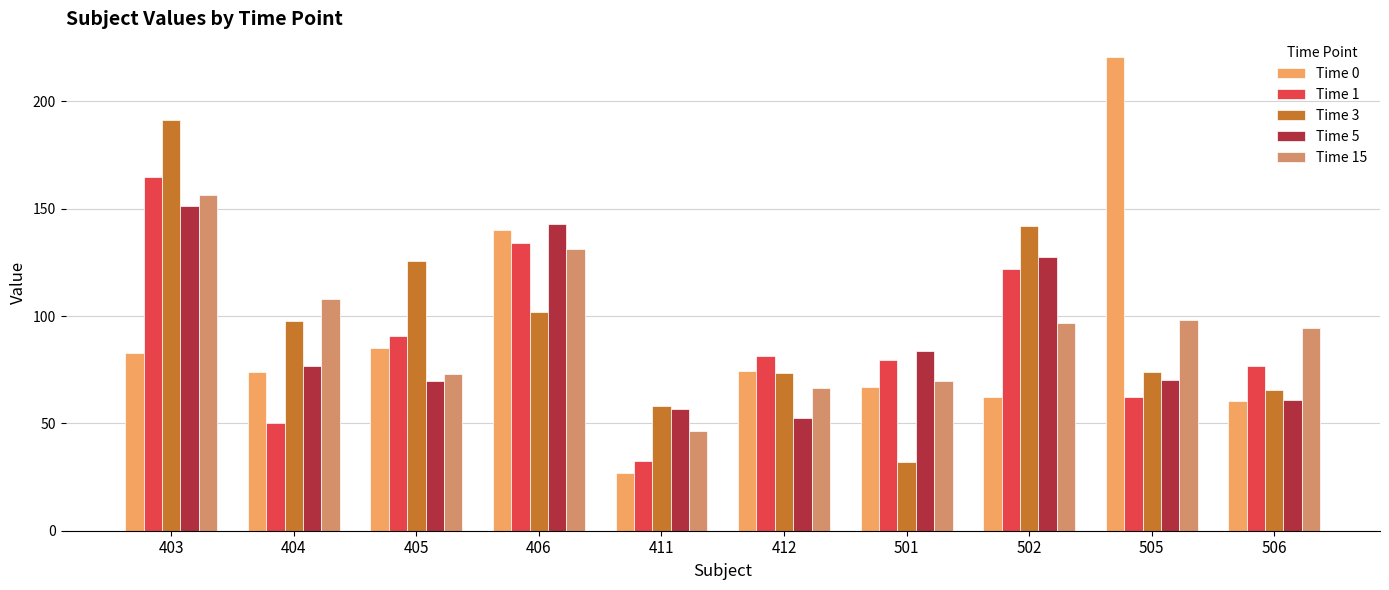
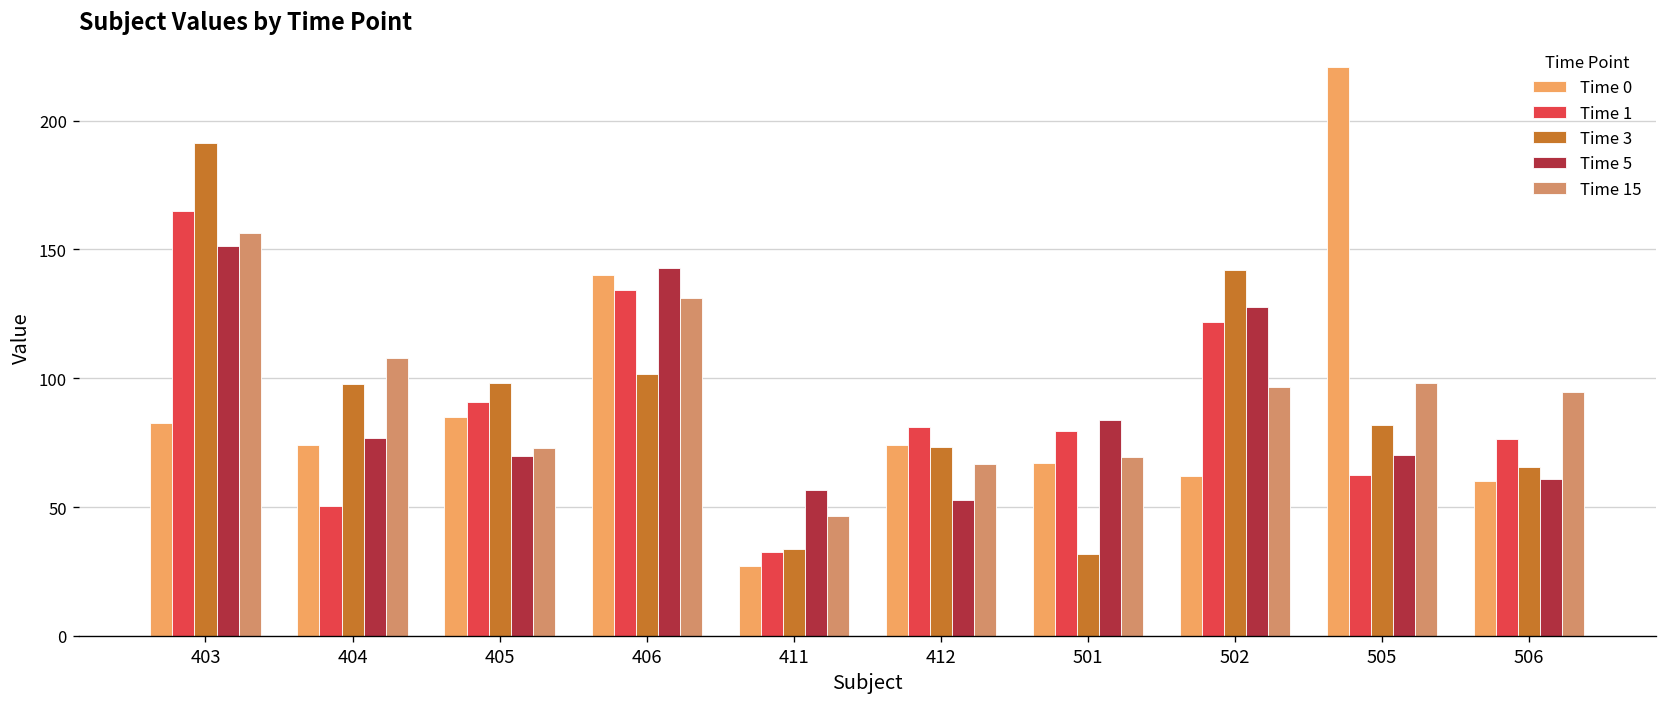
Time 3, 405: 126 -> 98
Time 3, 411: 58 -> 34
Time 3, 505: 74 -> 82
